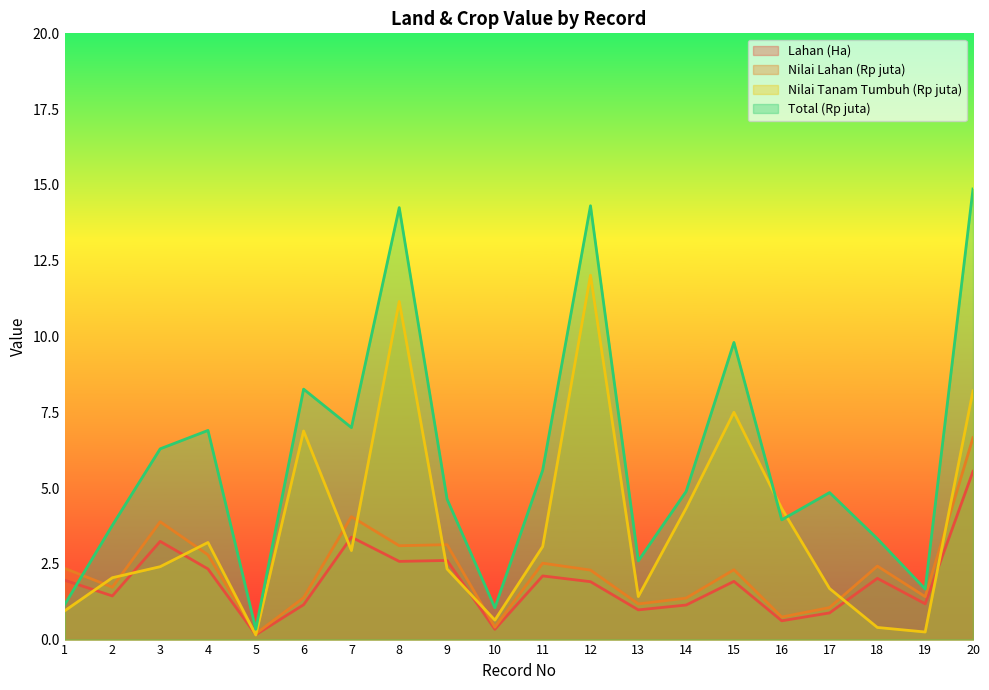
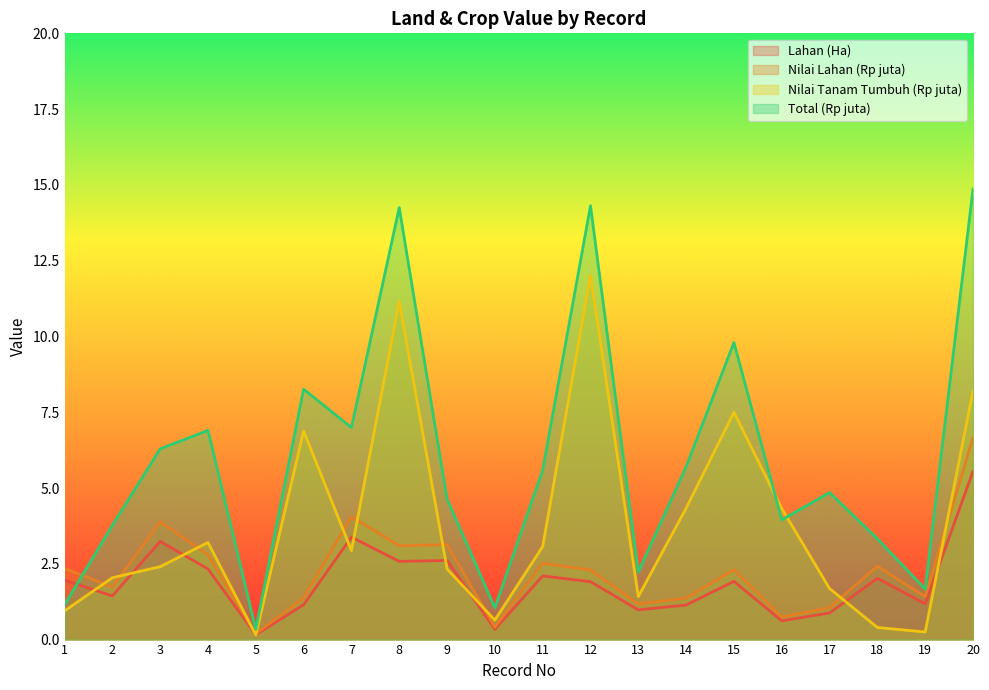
Total (Rp juta), 13: 2.6 -> 2.2
Total (Rp juta), 14: 4.9 -> 5.7
